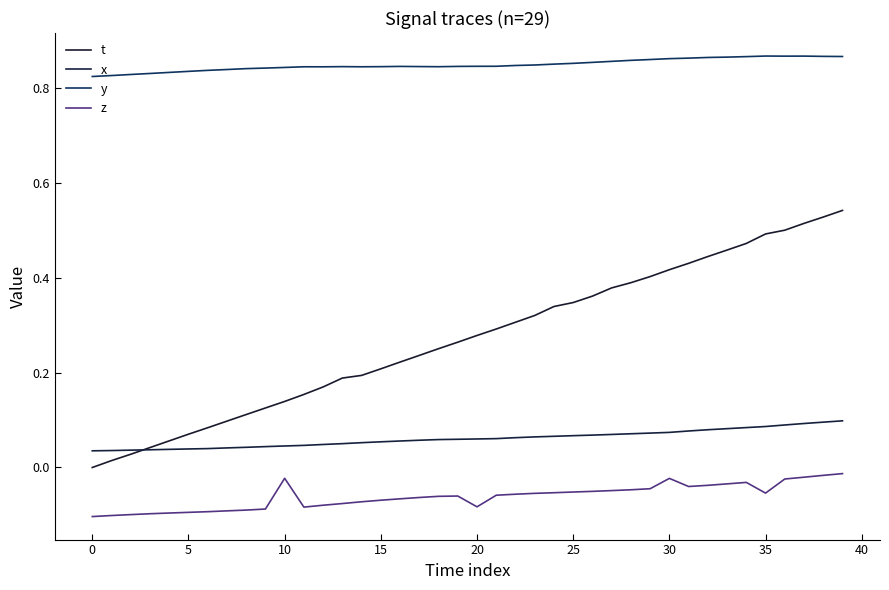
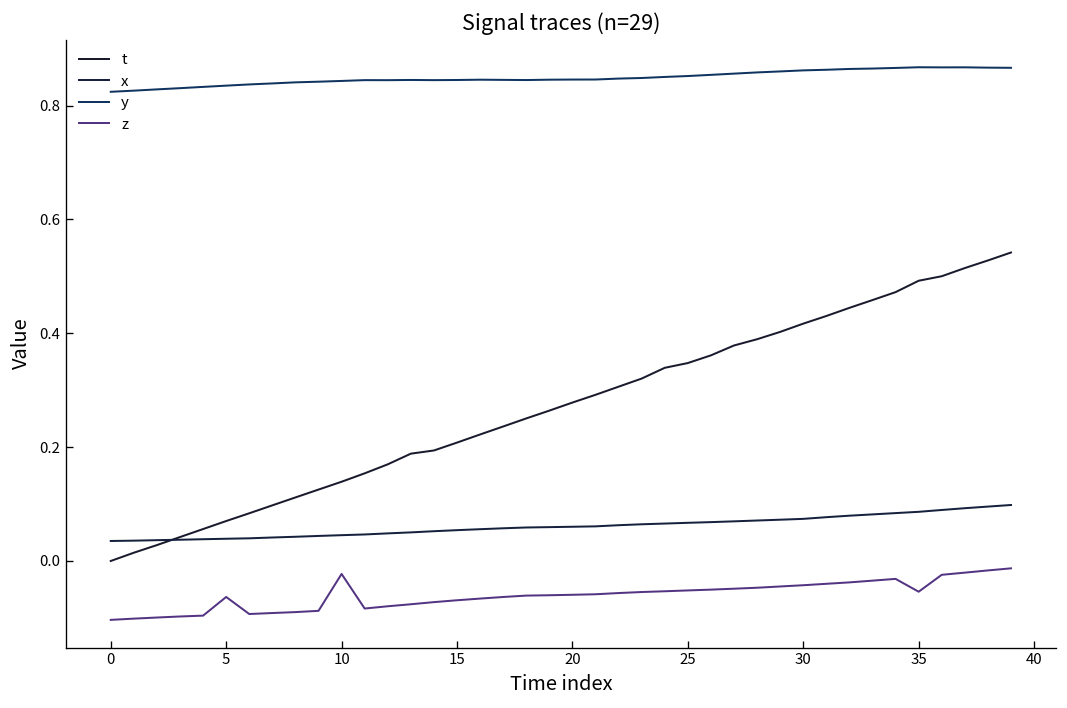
z, 5: -0.09 -> -0.06
z, 20: -0.08 -> -0.06
z, 30: -0.02 -> -0.04
